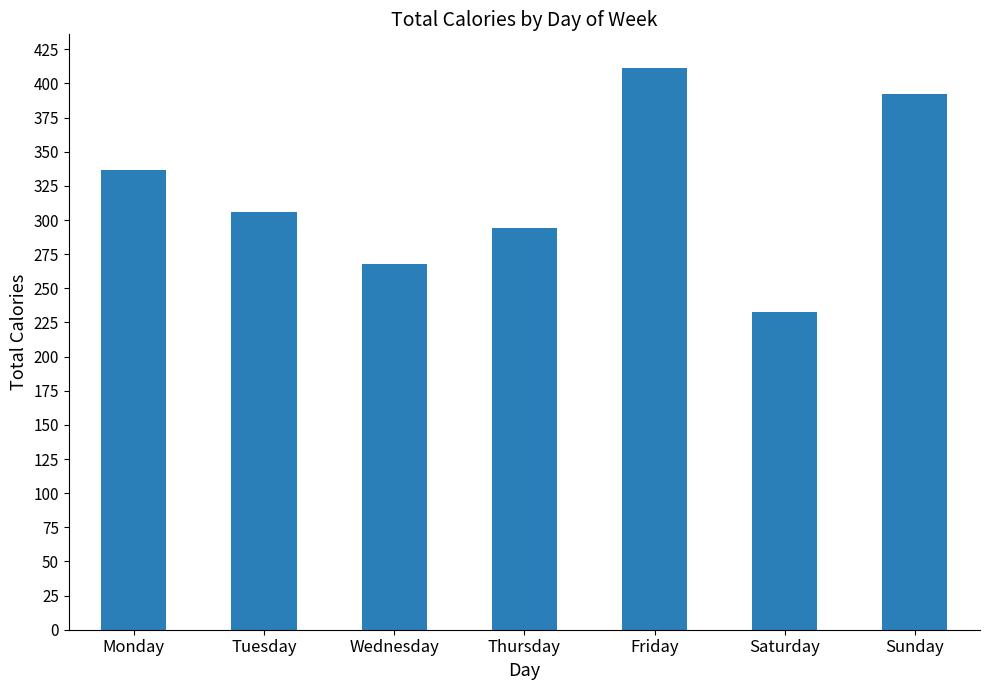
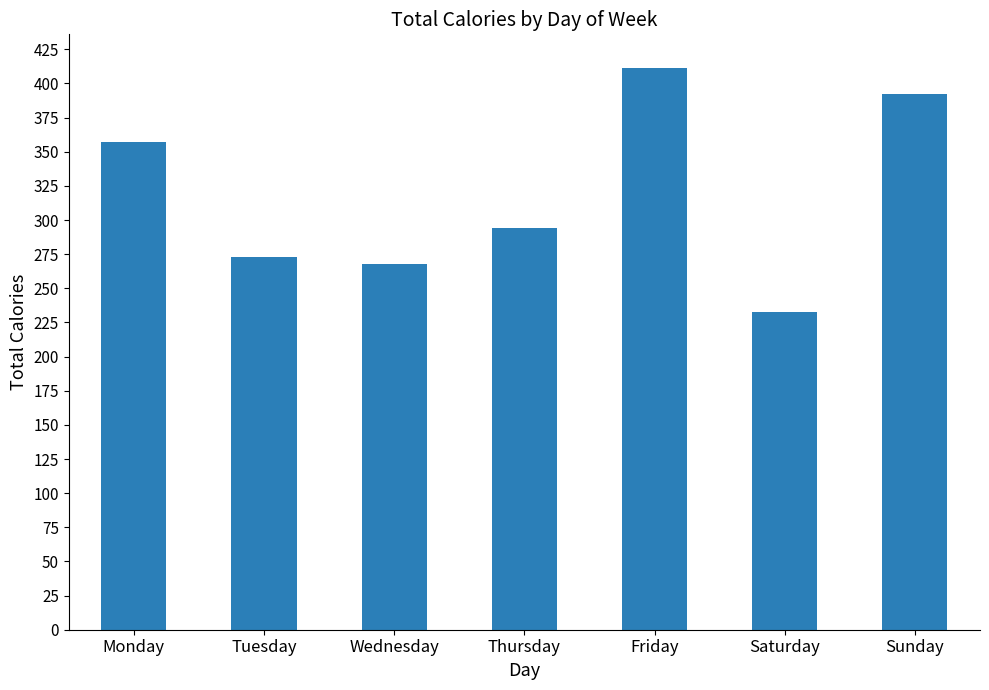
Monday: 337 -> 357
Tuesday: 306 -> 273
